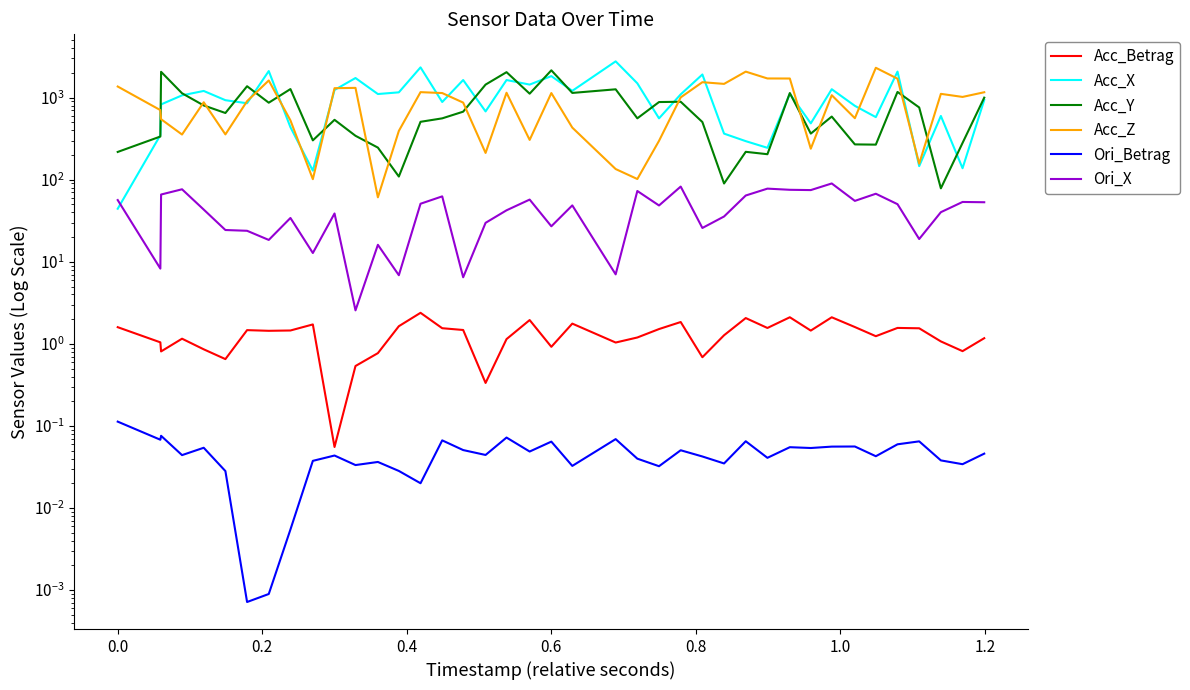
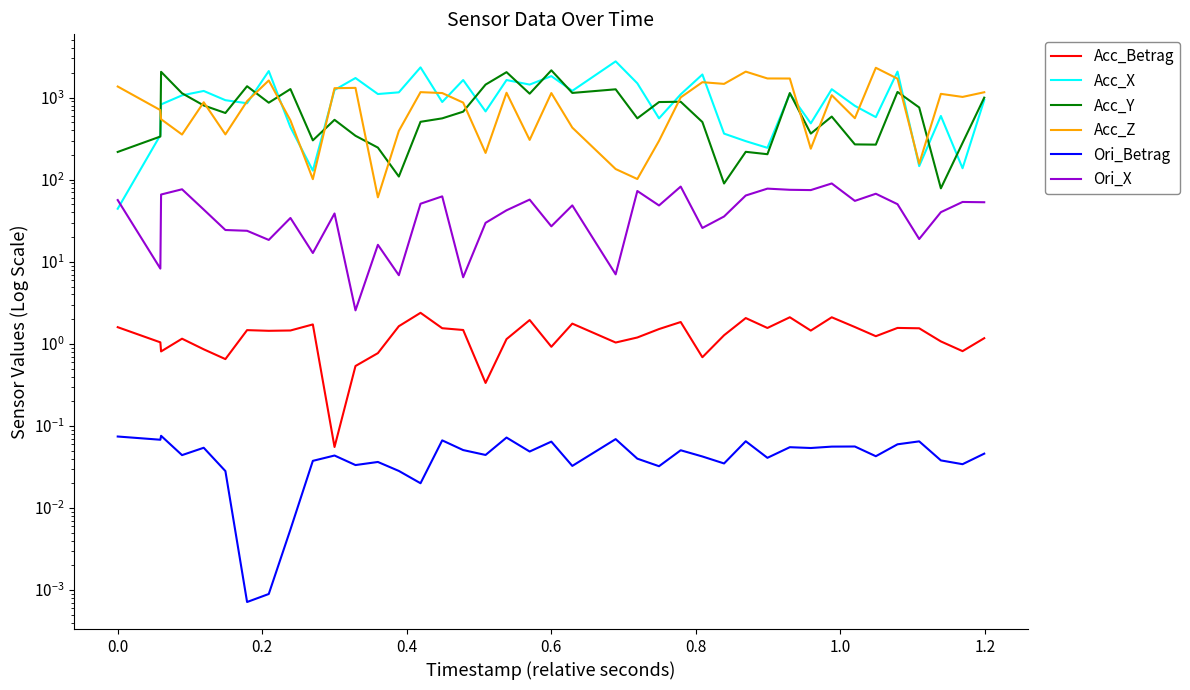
Ori_Betrag, 0.0: 0.11 -> 0.07
